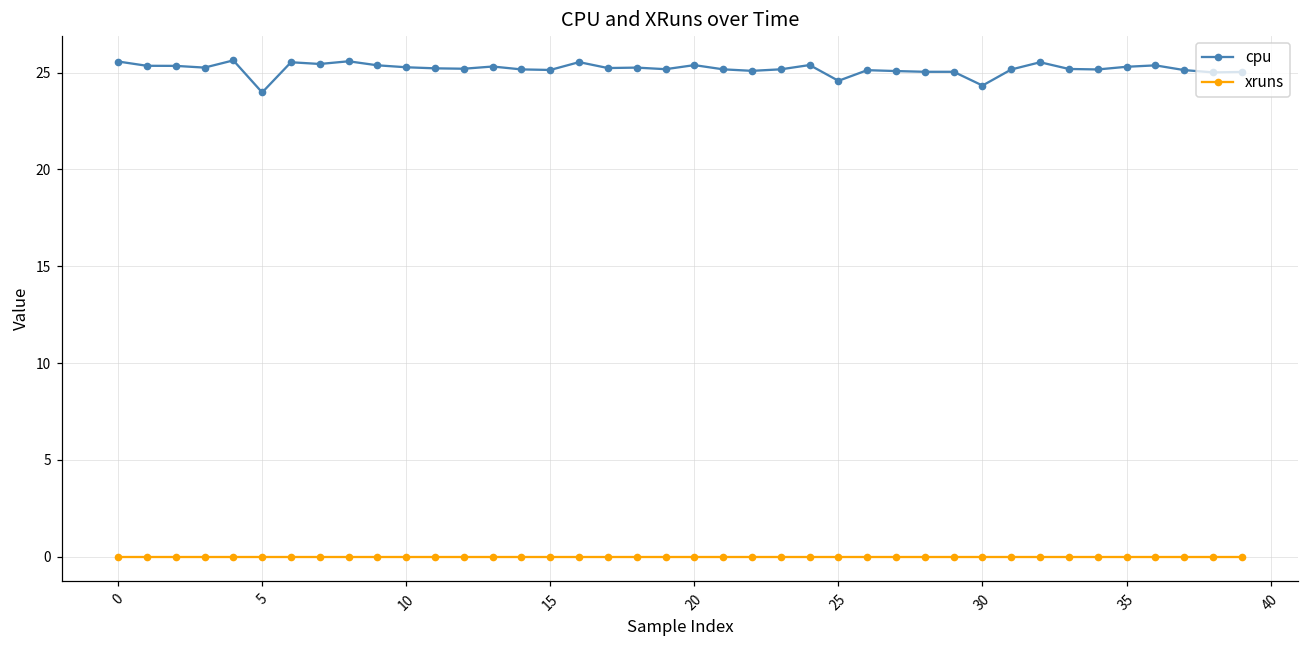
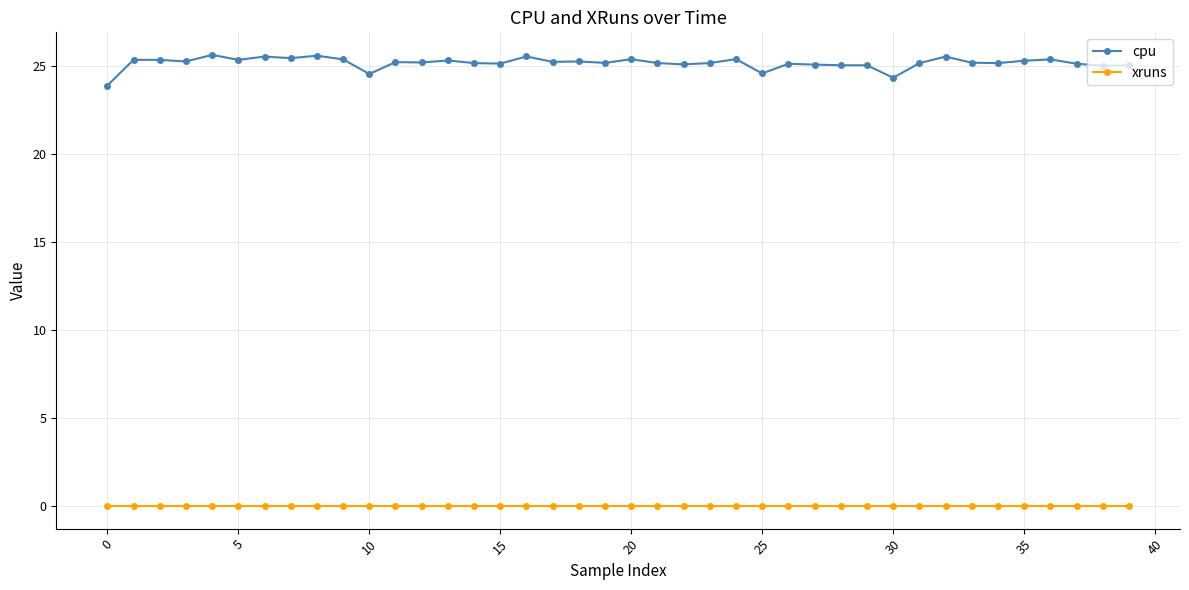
cpu, 0: 25.6 -> 23.9
cpu, 5: 24.0 -> 25.4
cpu, 10: 25.3 -> 24.6
